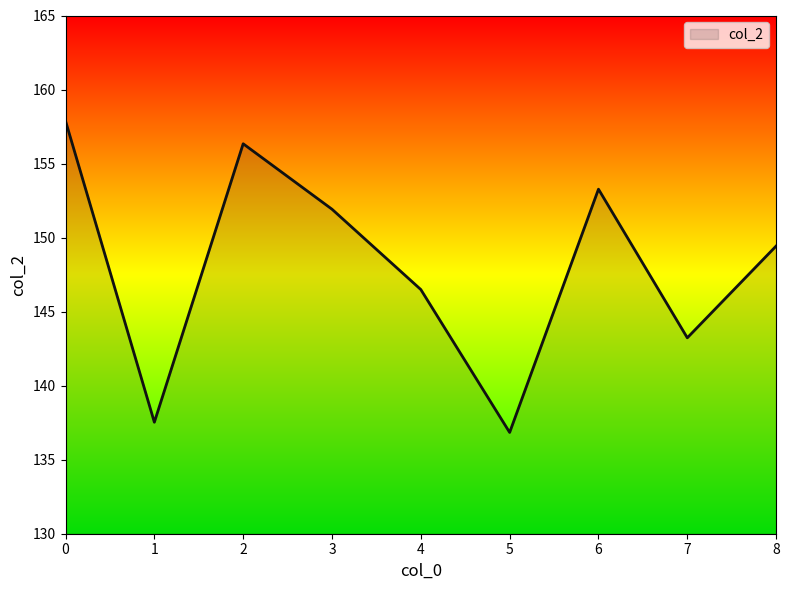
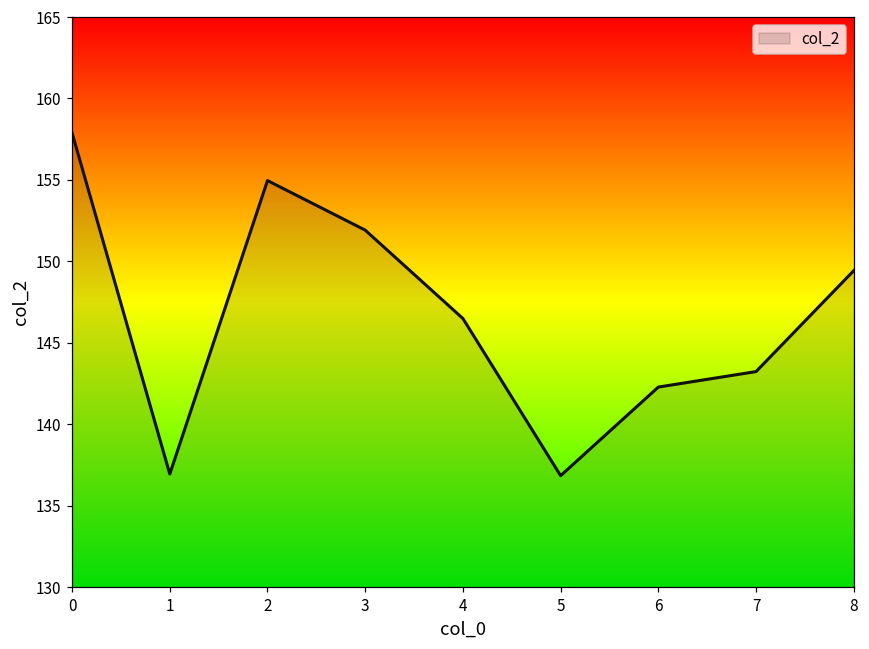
1: 137.5 -> 136.9
2: 156.3 -> 155.0
6: 153.3 -> 142.3
